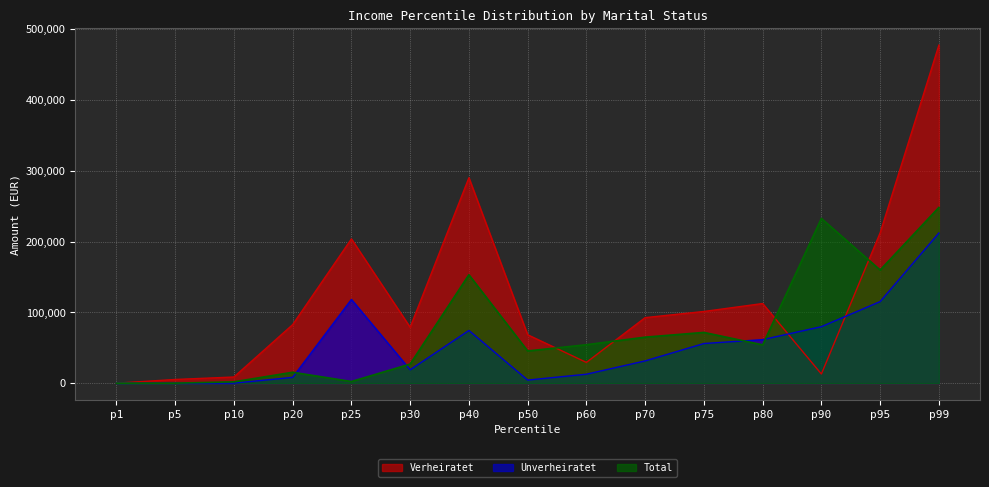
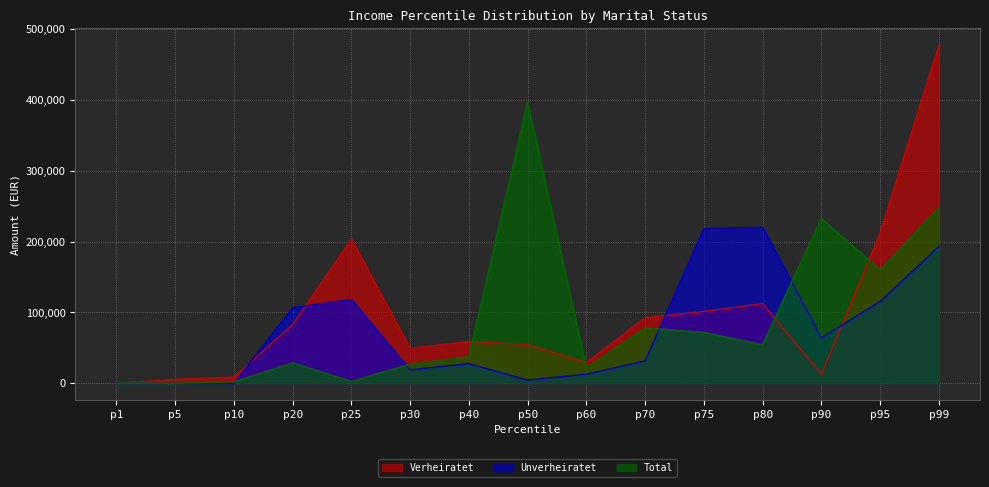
Unverheiratet, p20: 10,000 -> 110,000
Total, p20: 20,000 -> 30,000
Verheiratet, p30: 80,000 -> 50,000
Verheiratet, p40: 290,000 -> 60,000
Unverheiratet, p40: 70,000 -> 30,000
Total, p40: 150,000 -> 40,000
Verheiratet, p50: 70,000 -> 50,000
Total, p50: 50,000 -> 400,000
Total, p60: 50,000 -> 20,000
Total, p70: 70,000 -> 80,000
Unverheiratet, p75: 60,000 -> 220,000
Unverheiratet, p80: 60,000 -> 220,000
Unverheiratet, p90: 80,000 -> 60,000
Unverheiratet, p99: 210,000 -> 190,000
